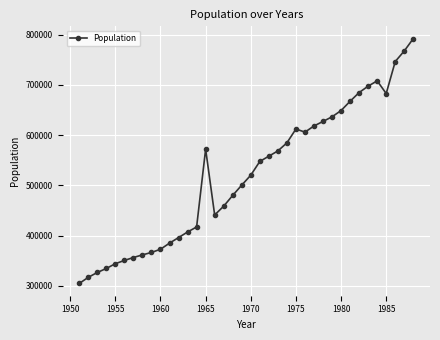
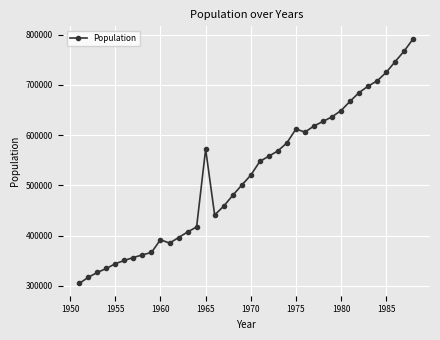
1960: 370000 -> 390000
1985: 680000 -> 720000
